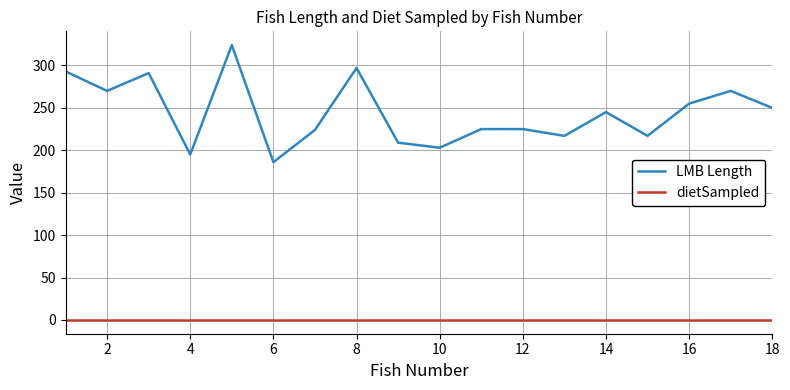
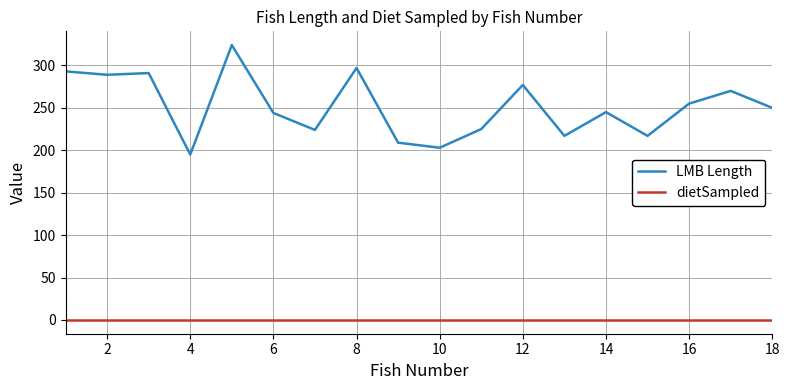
LMB Length, 2: 270 -> 290
LMB Length, 6: 190 -> 240
LMB Length, 12: 230 -> 280
